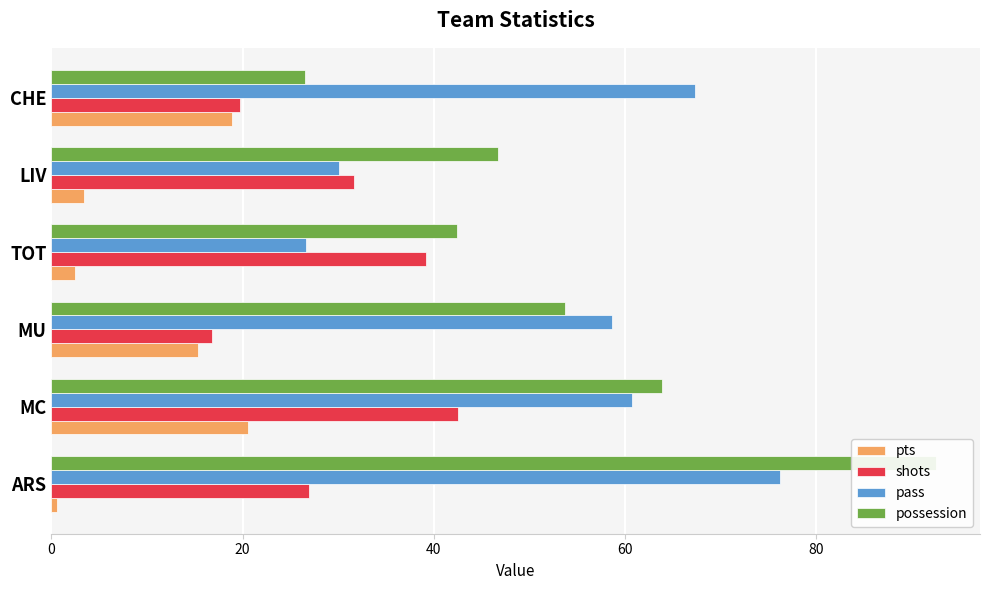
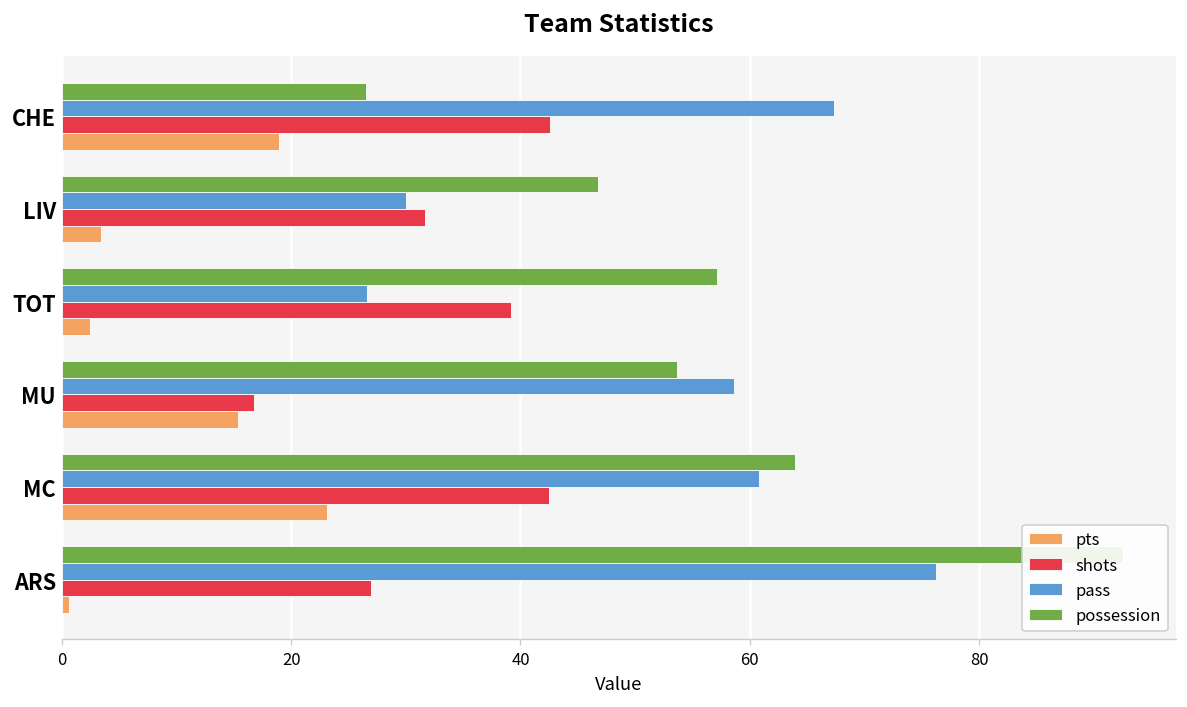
shots, CHE: 20 -> 43
possession, TOT: 42 -> 57
pts, MC: 21 -> 23
